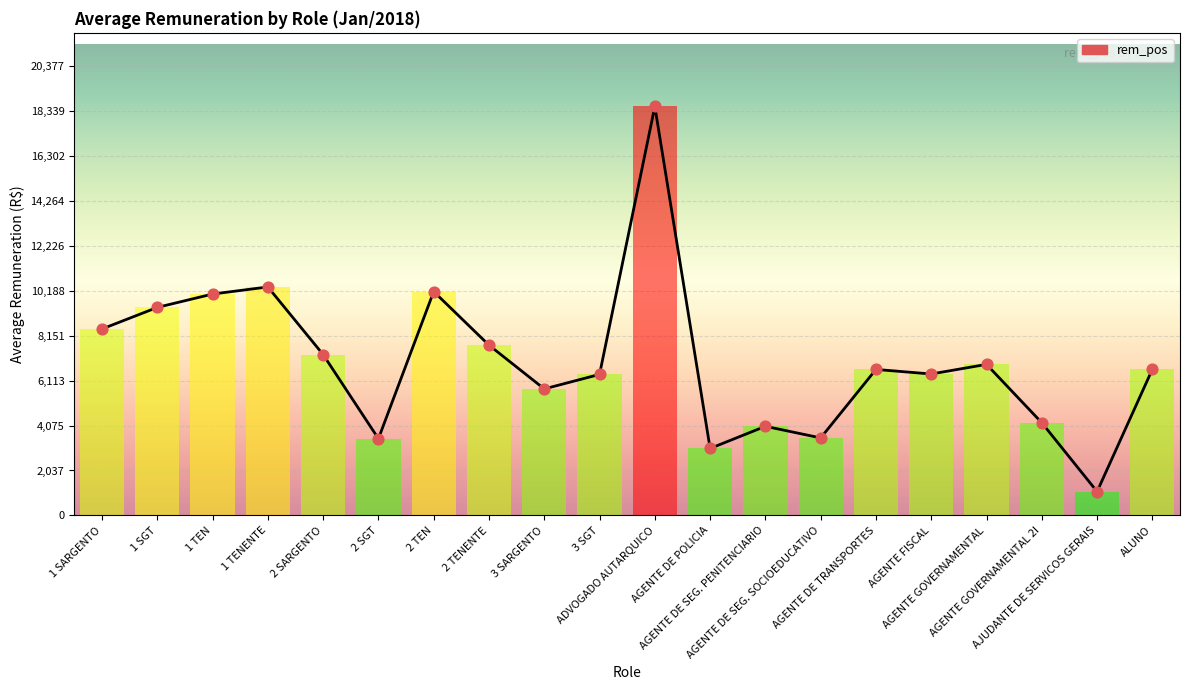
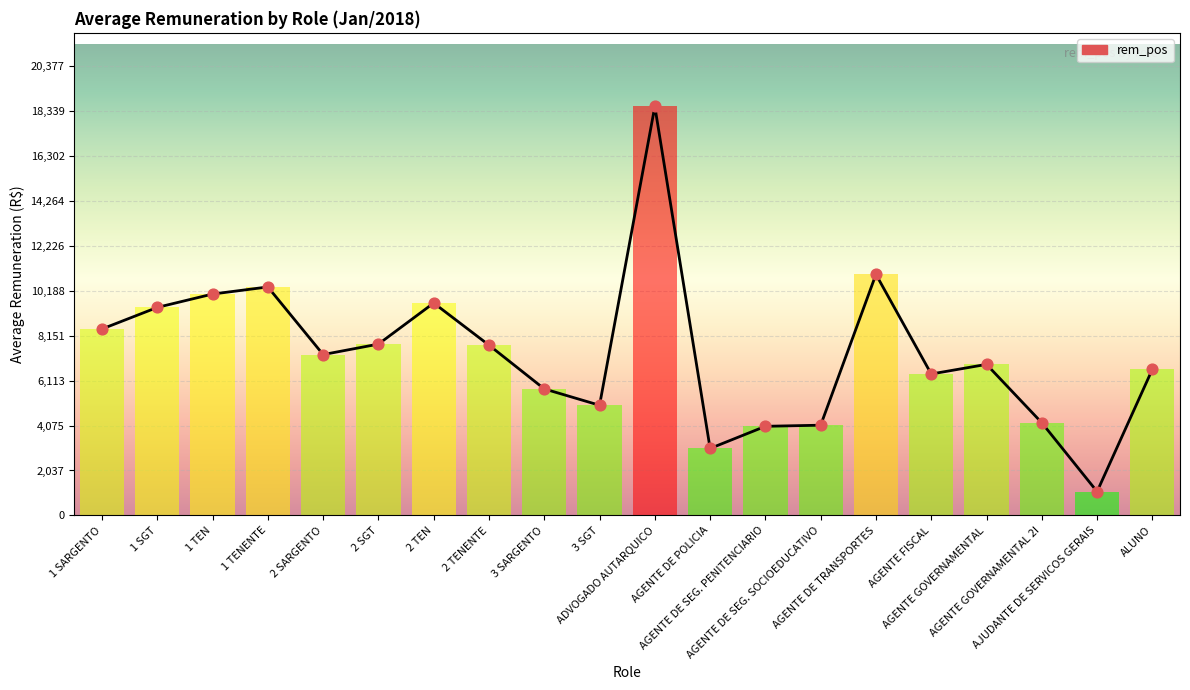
2 SGT: 3,500 -> 7,800
2 TEN: 10,100 -> 9,600
3 SGT: 6,400 -> 5,000
AGENTE DE SEG. SOCIOEDUCATIVO: 3,500 -> 4,100
AGENTE DE TRANSPORTES: 6,600 -> 10,900
